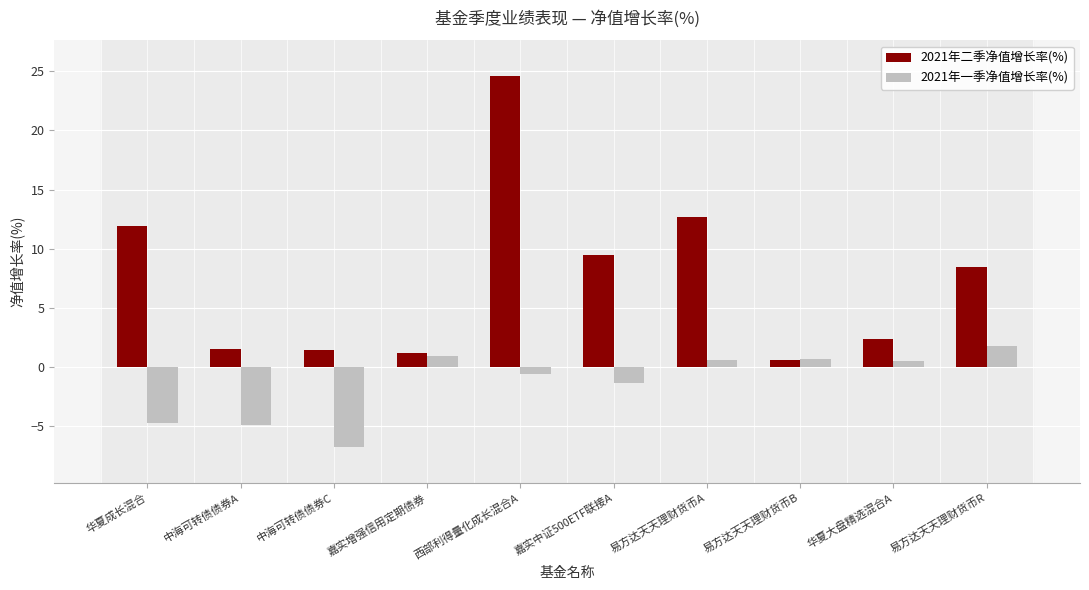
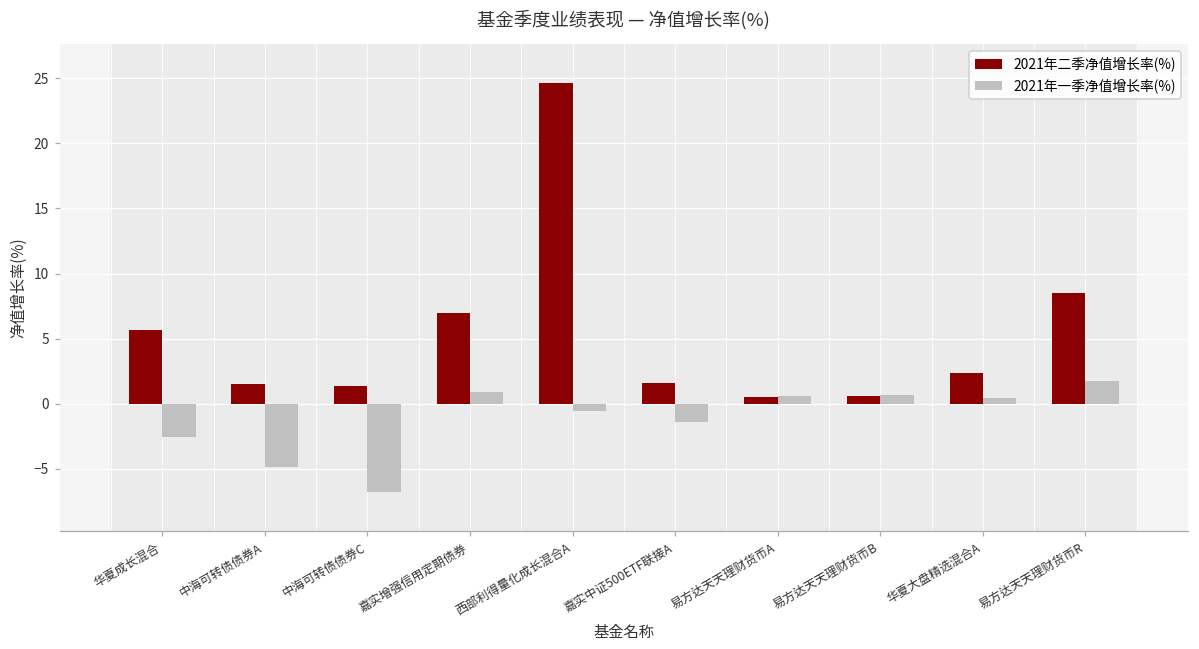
2021年二季净值增长率(%), 华夏成长混合: 11.9 -> 5.7
2021年一季净值增长率(%), 华夏成长混合: -4.7 -> -2.6
2021年二季净值增长率(%), 嘉实增强信用定期债券: 1.2 -> 7.0
2021年二季净值增长率(%), 嘉实中证500ETF联接A: 9.4 -> 1.6
2021年二季净值增长率(%), 易方达天天理财货币A: 12.7 -> 0.5
